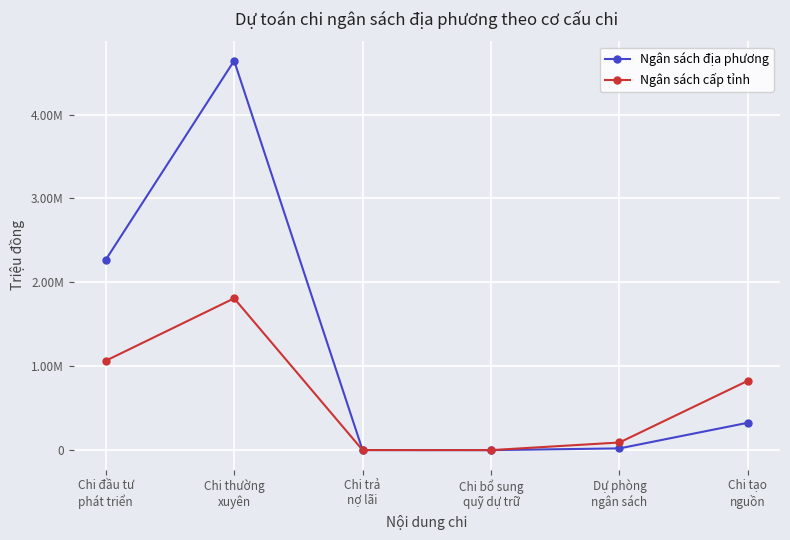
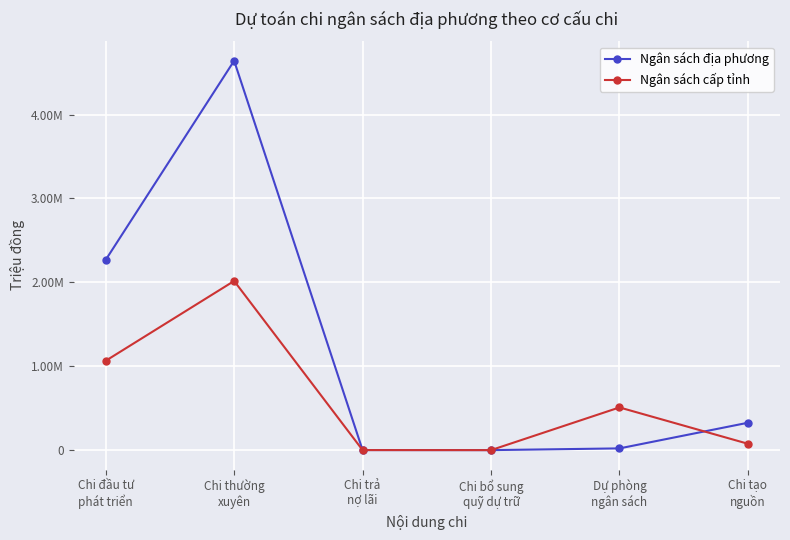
Ngân sách cấp tỉnh, Chi thường xuyên: 1800000 -> 2000000
Ngân sách cấp tỉnh, Dự phòng ngân sách: 100000 -> 500000
Ngân sách cấp tỉnh, Chi tạo nguồn: 800000 -> 100000
